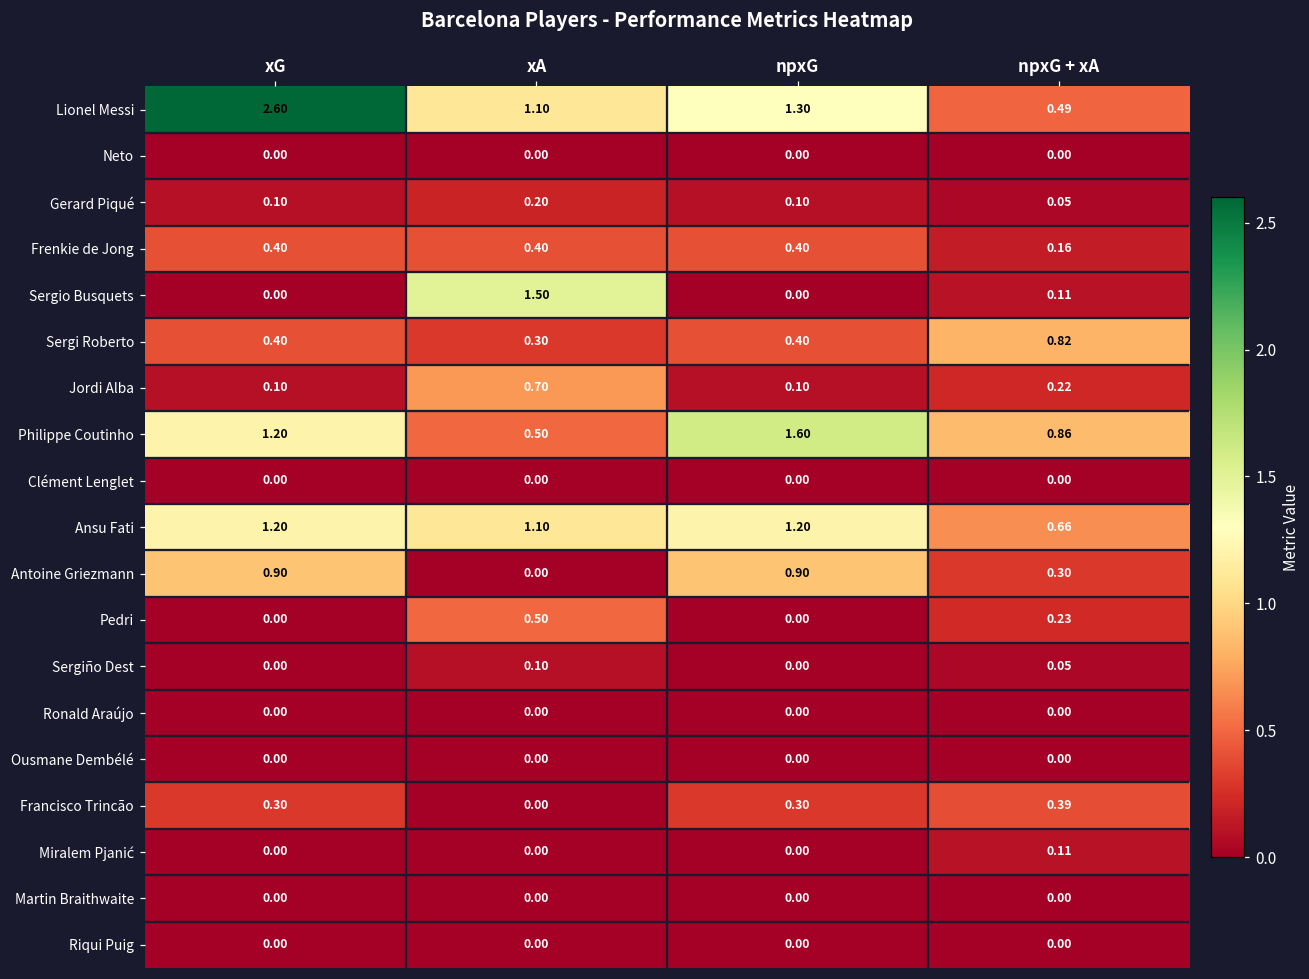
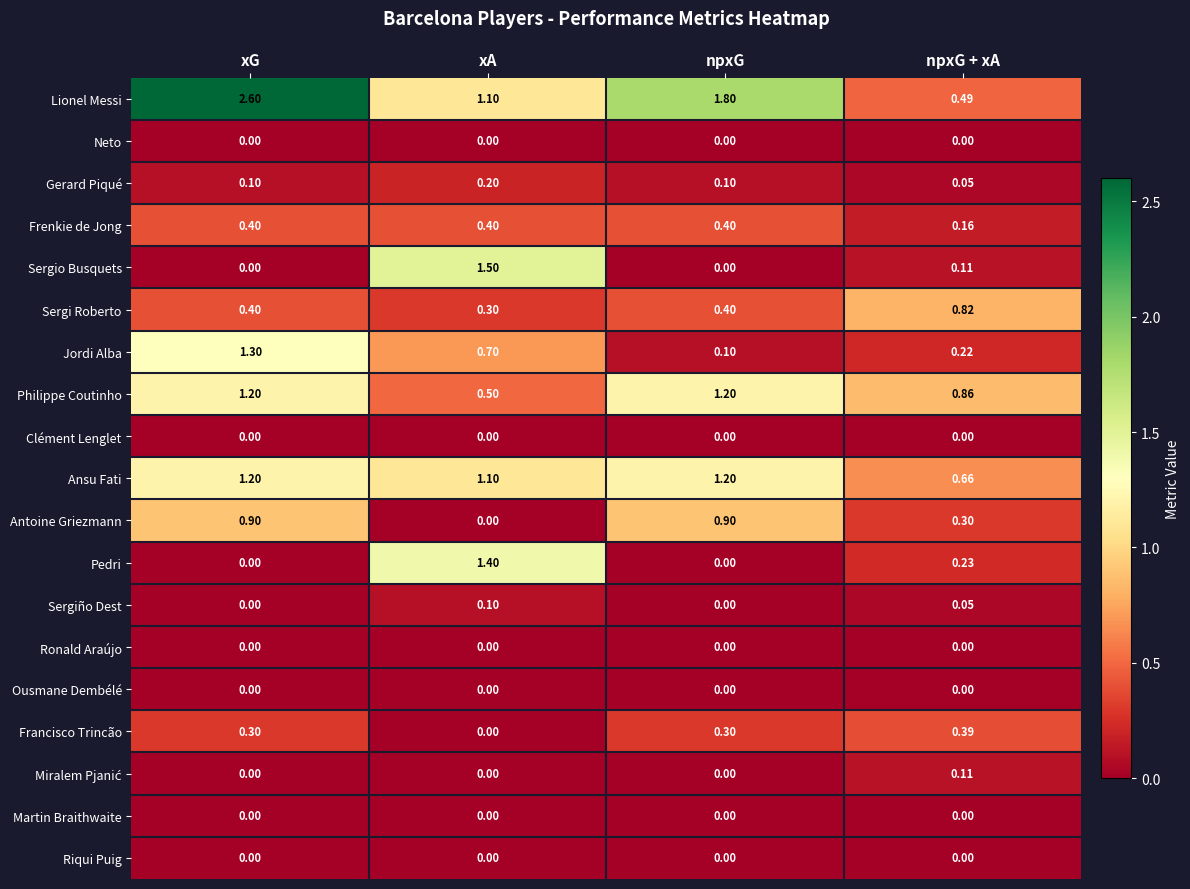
Lionel Messi, npxG: 1.30 -> 1.80
Jordi Alba, xG: 0.10 -> 1.30
Philippe Coutinho, npxG: 1.60 -> 1.20
Pedri, xA: 0.50 -> 1.40
